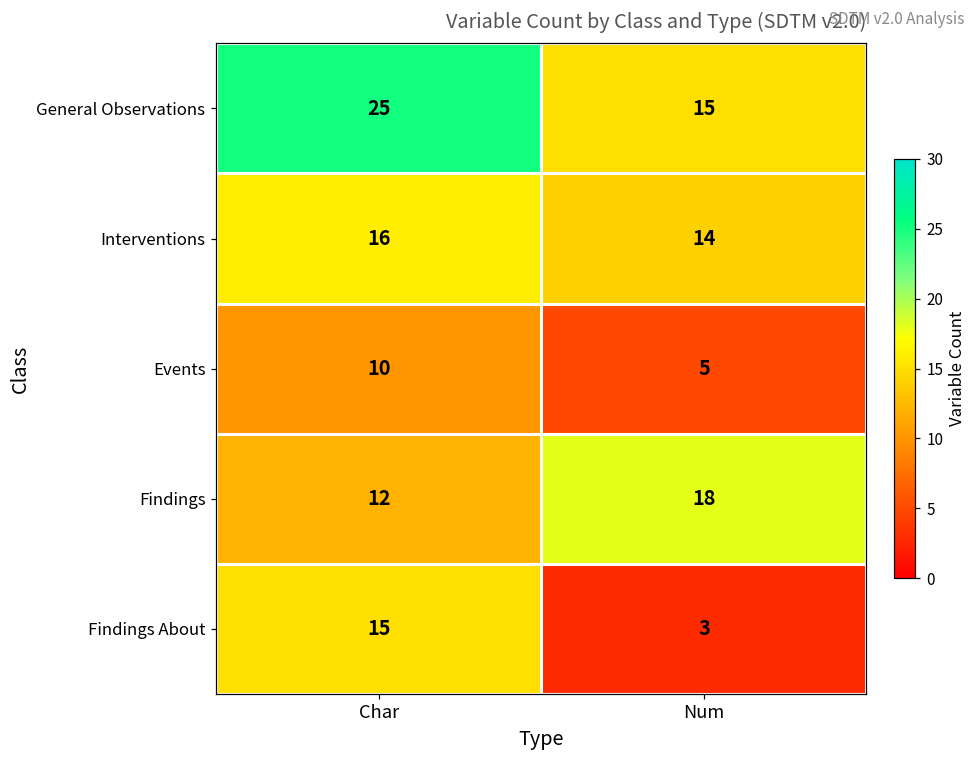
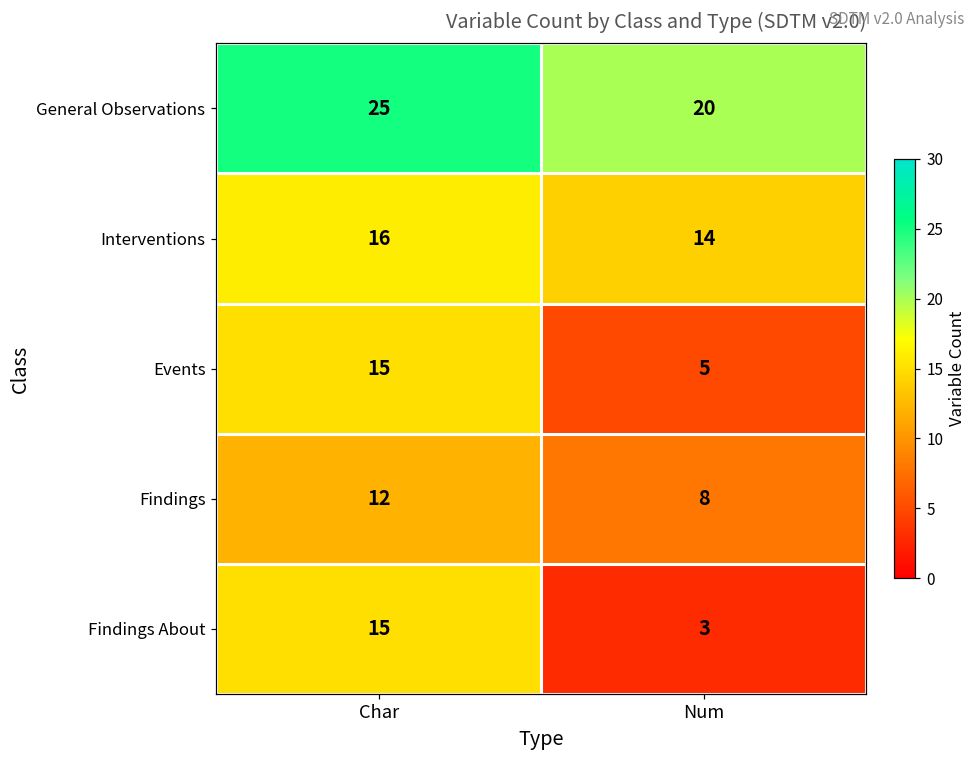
General Observations, Num: 15 -> 20
Events, Char: 10 -> 15
Findings, Num: 18 -> 8
